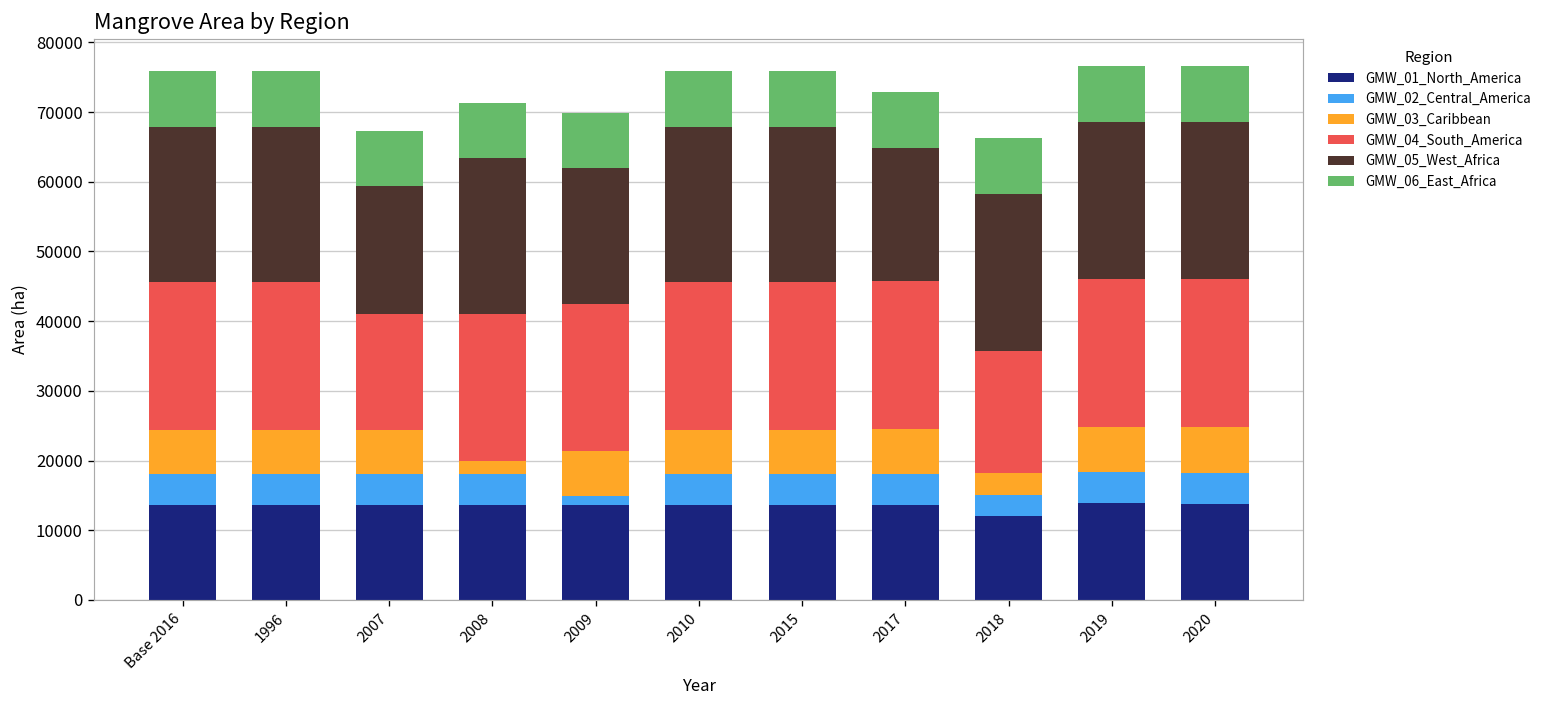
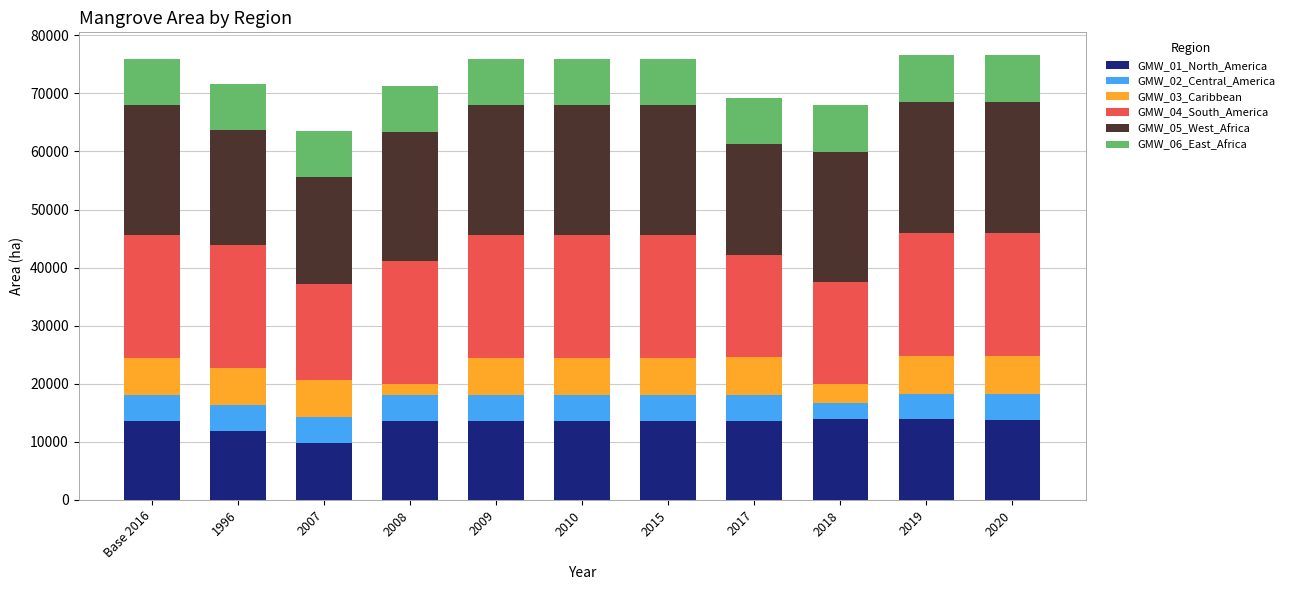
GMW_01_North_America, 1996: 14000 -> 12000
GMW_05_West_Africa, 1996: 22000 -> 20000
GMW_01_North_America, 2007: 14000 -> 10000
GMW_02_Central_America, 2009: 1000 -> 4000
GMW_05_West_Africa, 2009: 19000 -> 22000
GMW_04_South_America, 2017: 21000 -> 18000
GMW_01_North_America, 2018: 12000 -> 14000
